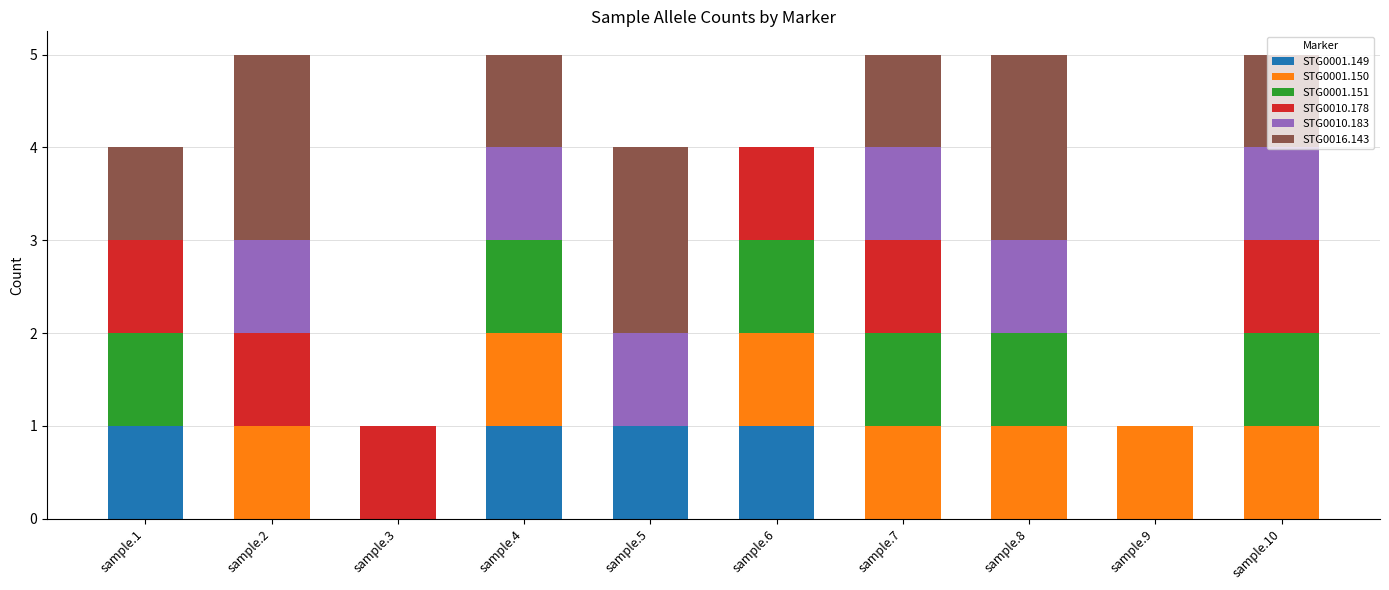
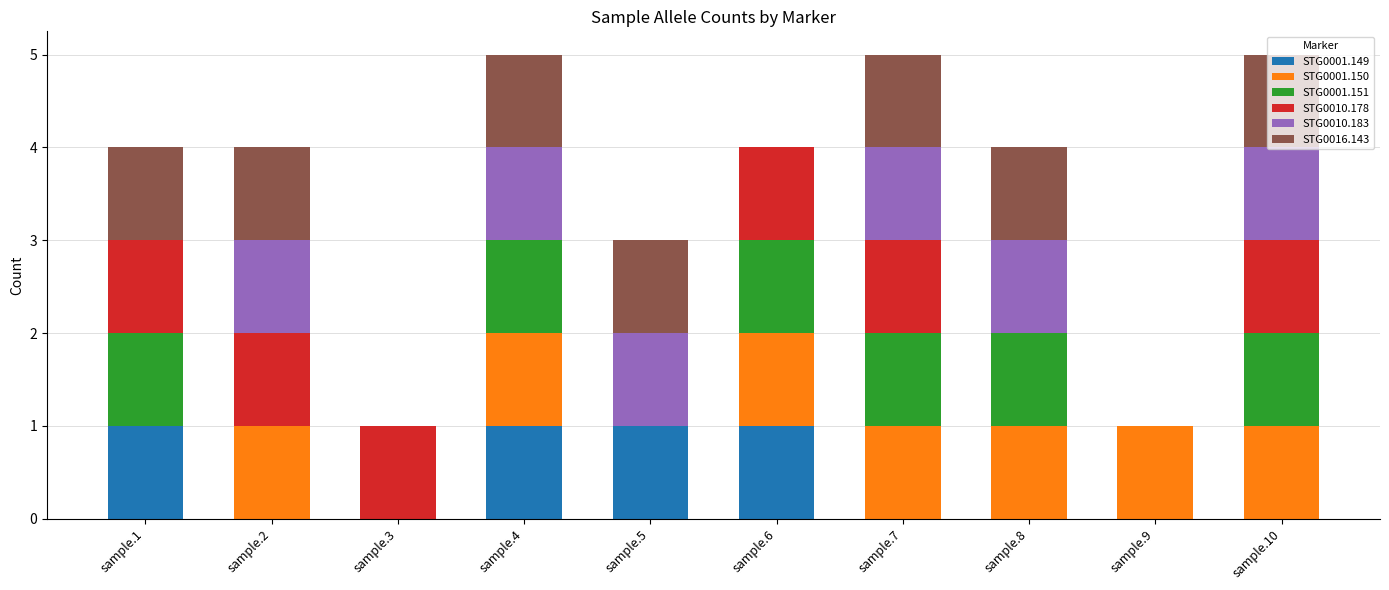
STG0016.143, sample.2: 2 -> 1
STG0016.143, sample.5: 2 -> 1
STG0016.143, sample.8: 2 -> 1
